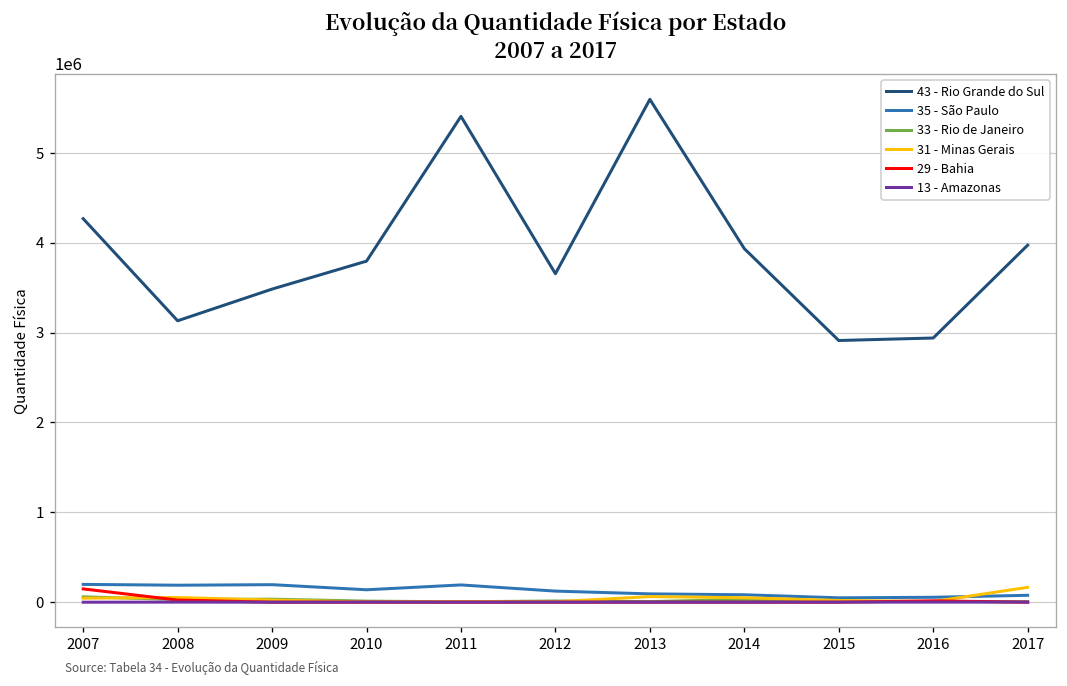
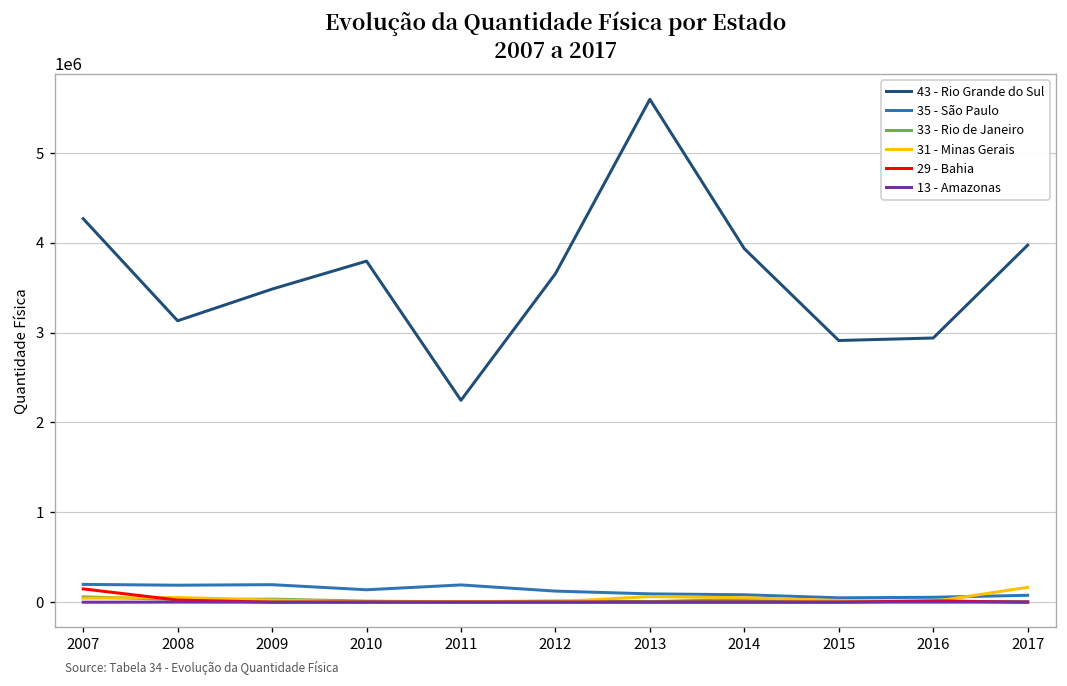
43 - Rio Grande do Sul, 2011: 5400000 -> 2200000
